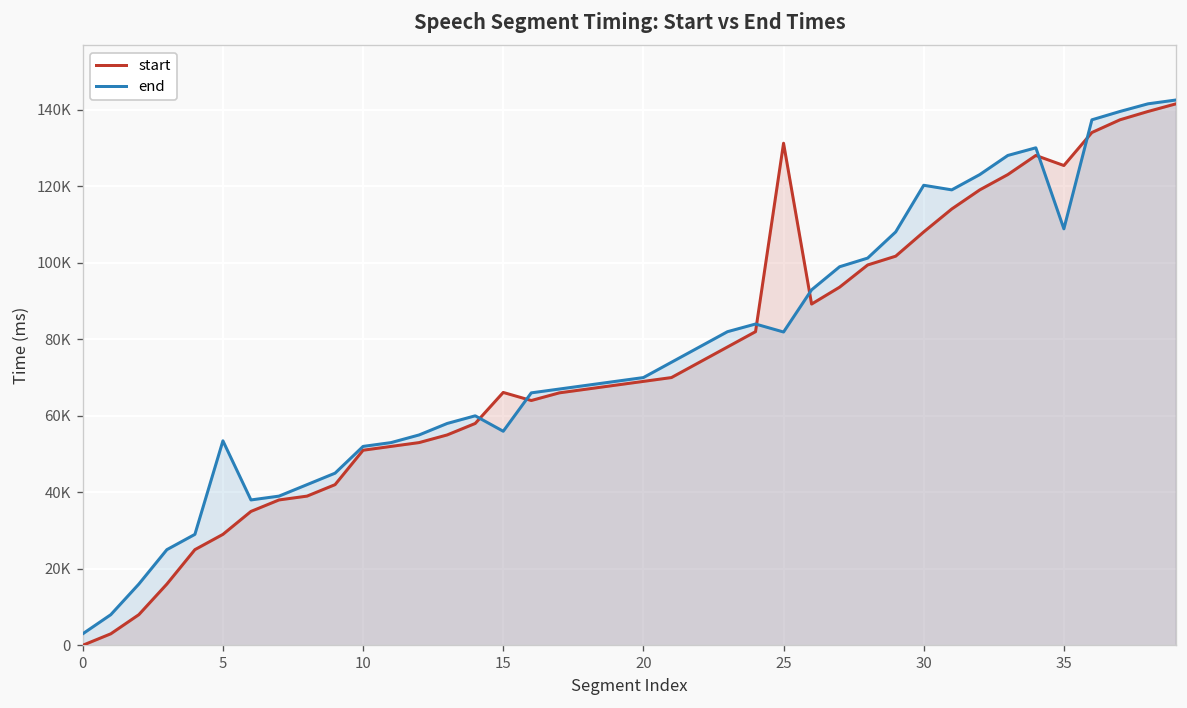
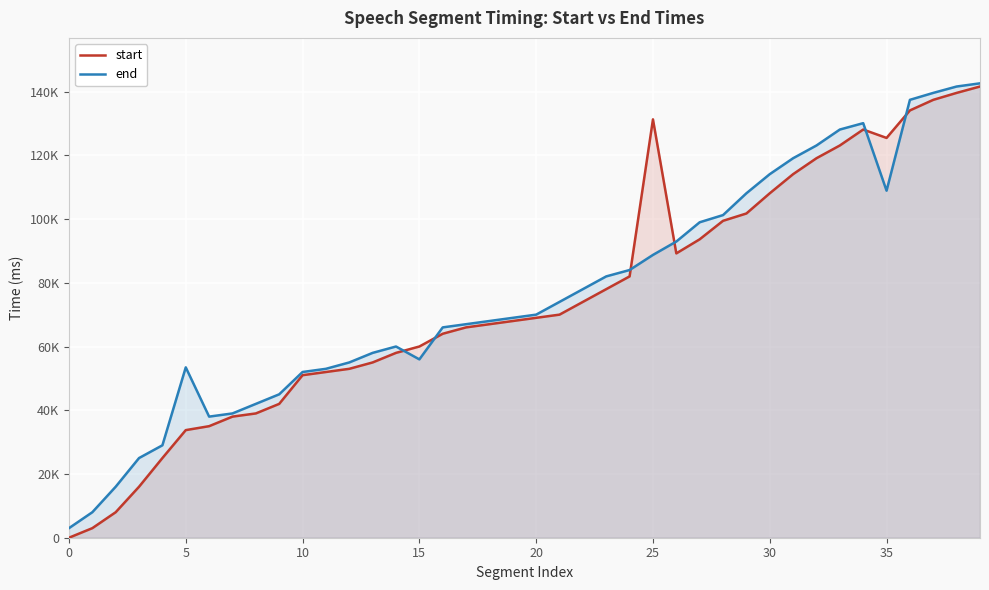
start, 5: 29000 -> 34000
start, 15: 66000 -> 60000
end, 25: 82000 -> 89000
end, 30: 120000 -> 114000
